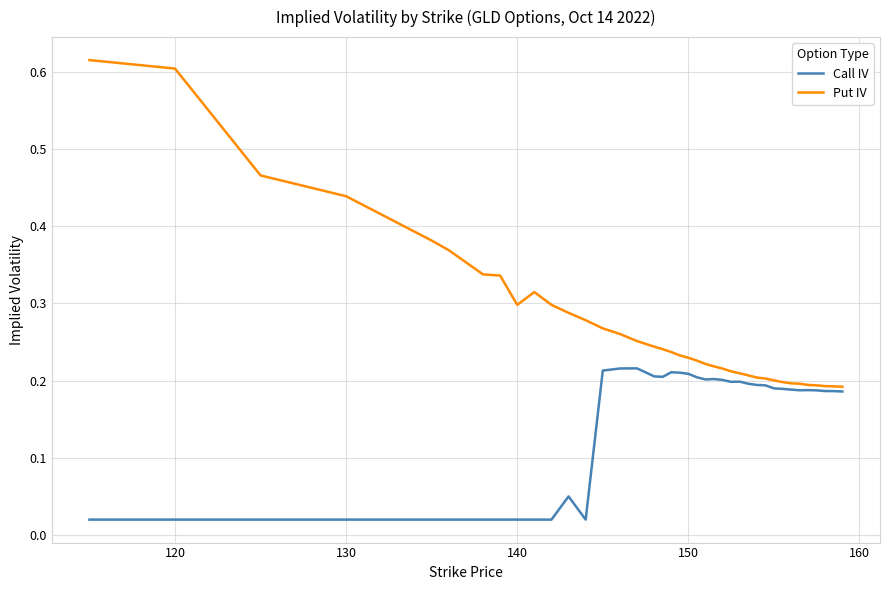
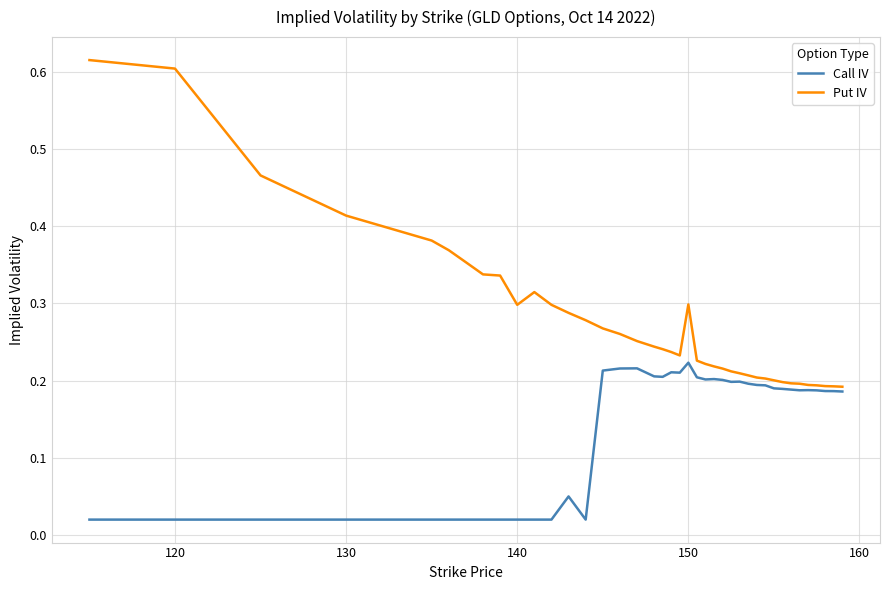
Put IV, 130: 0.44 -> 0.41
Call IV, 150: 0.21 -> 0.22
Put IV, 150: 0.23 -> 0.30
